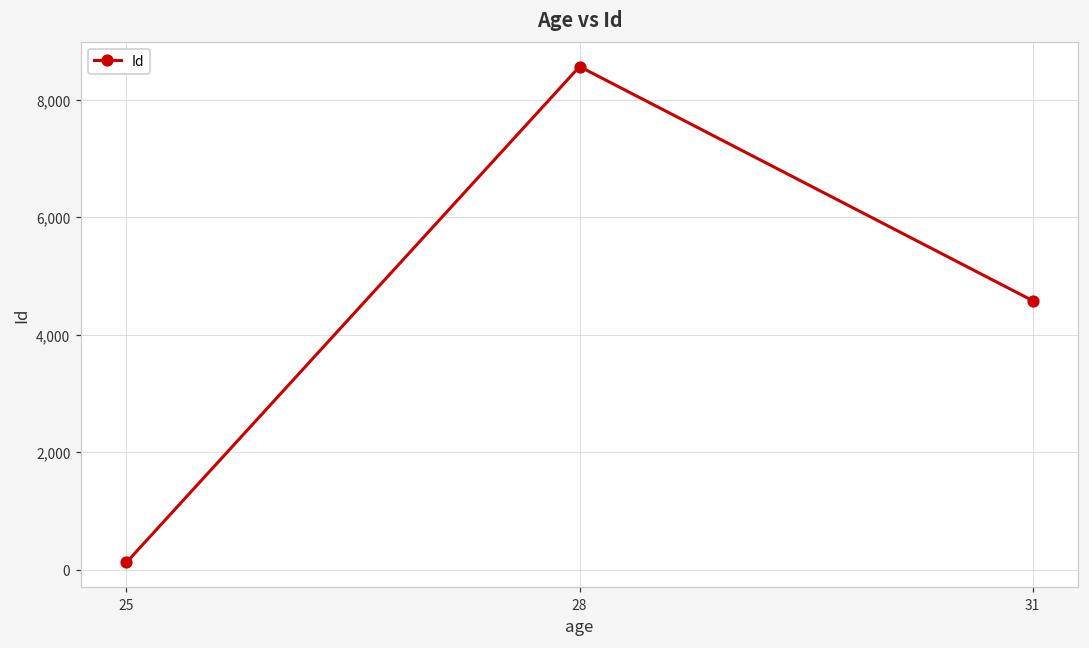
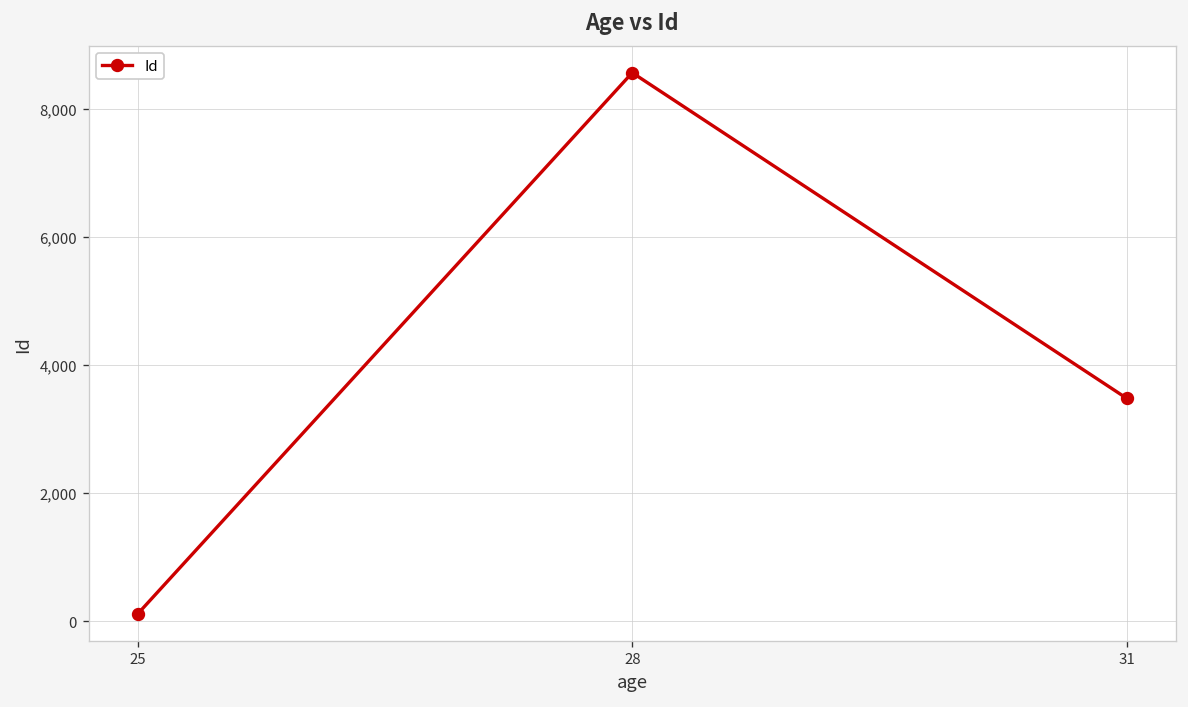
31: 4,600 -> 3,500
